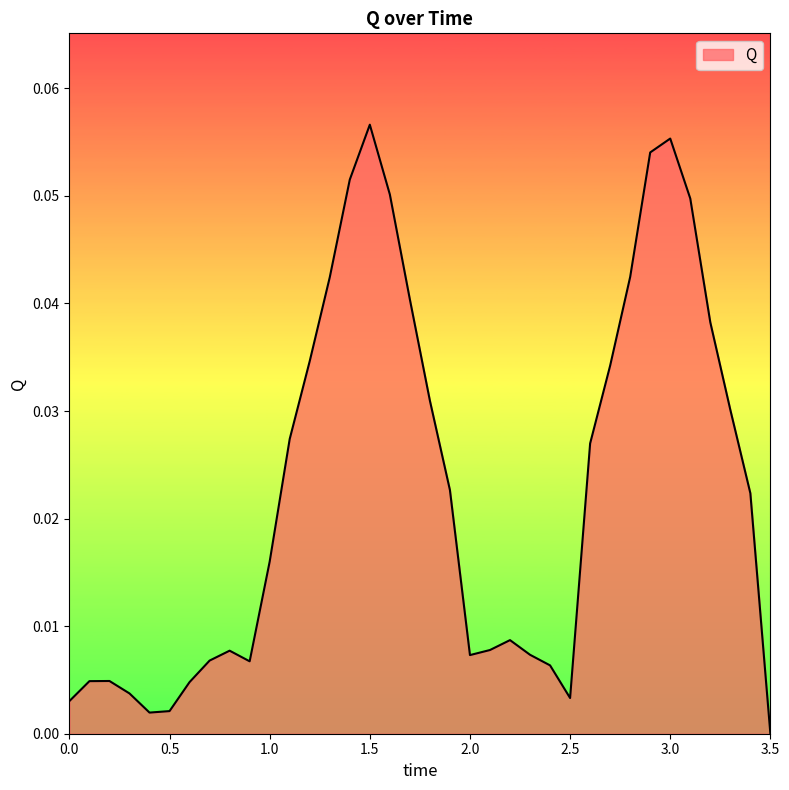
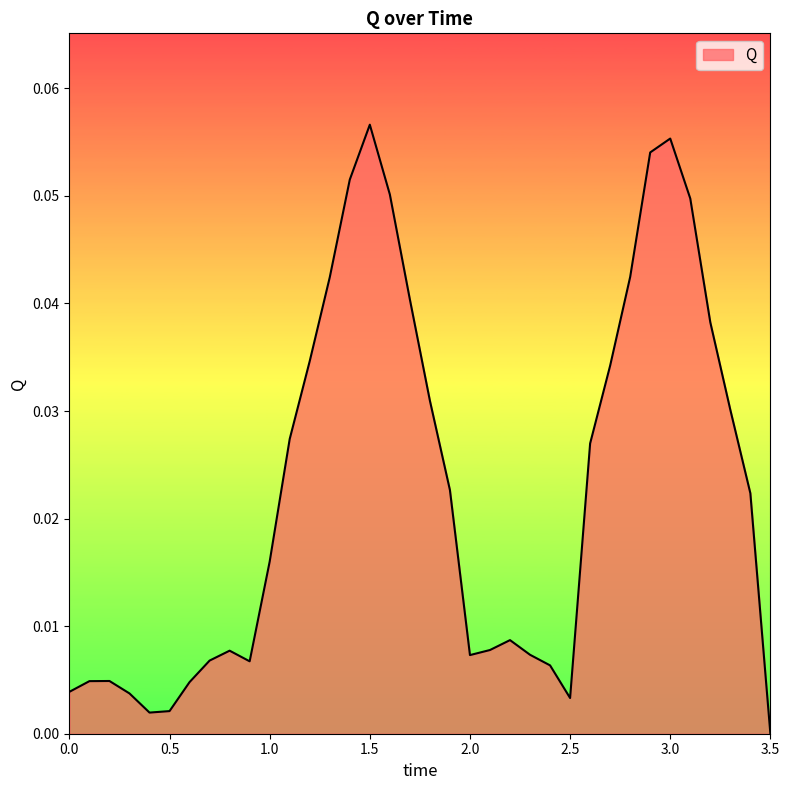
0.0: 0.0030 -> 0.0039
